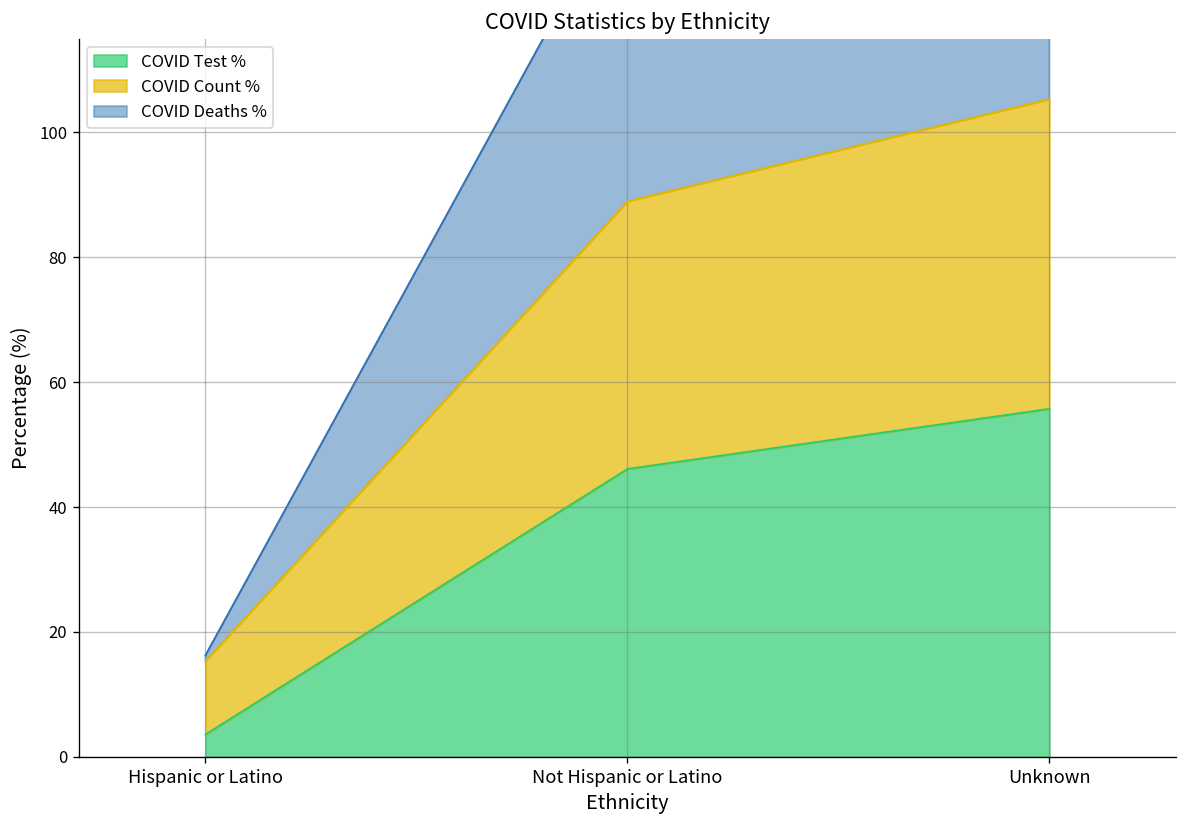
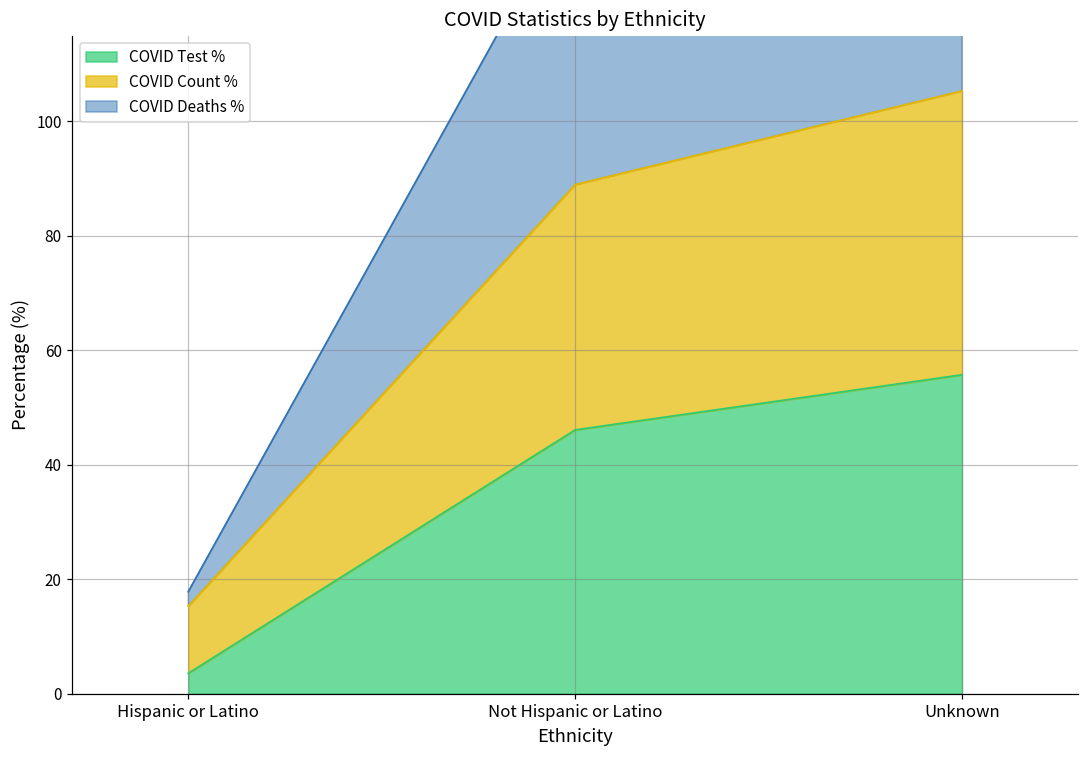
COVID Deaths %, Hispanic or Latino: 1 -> 3
